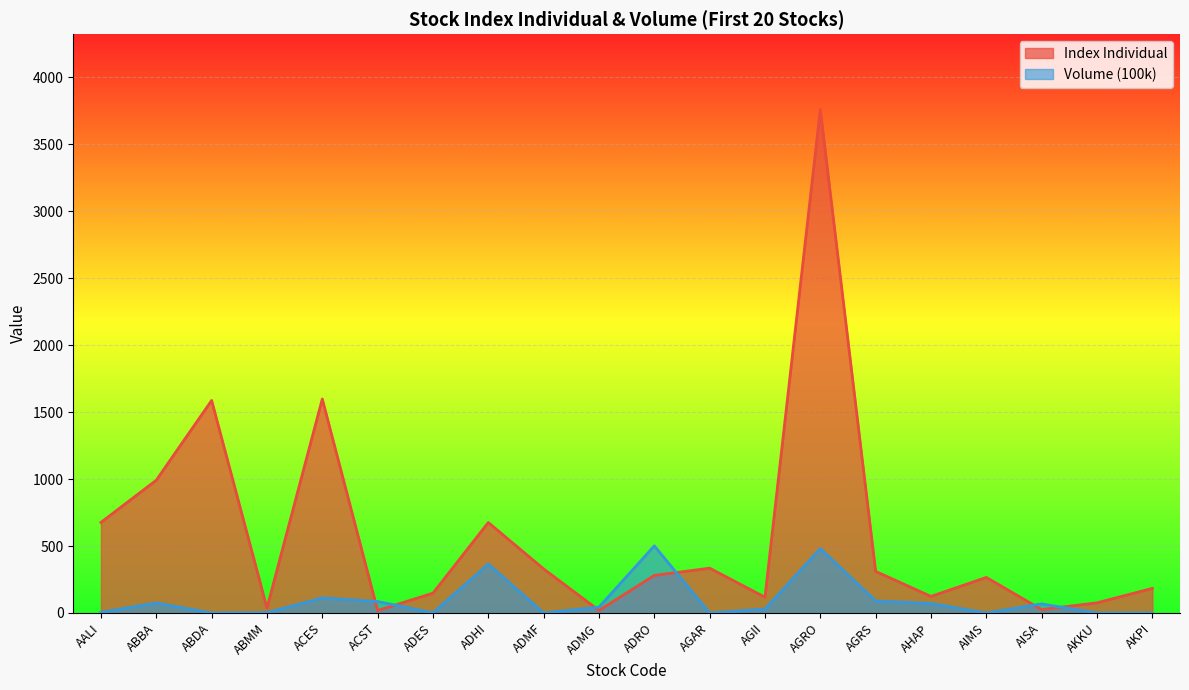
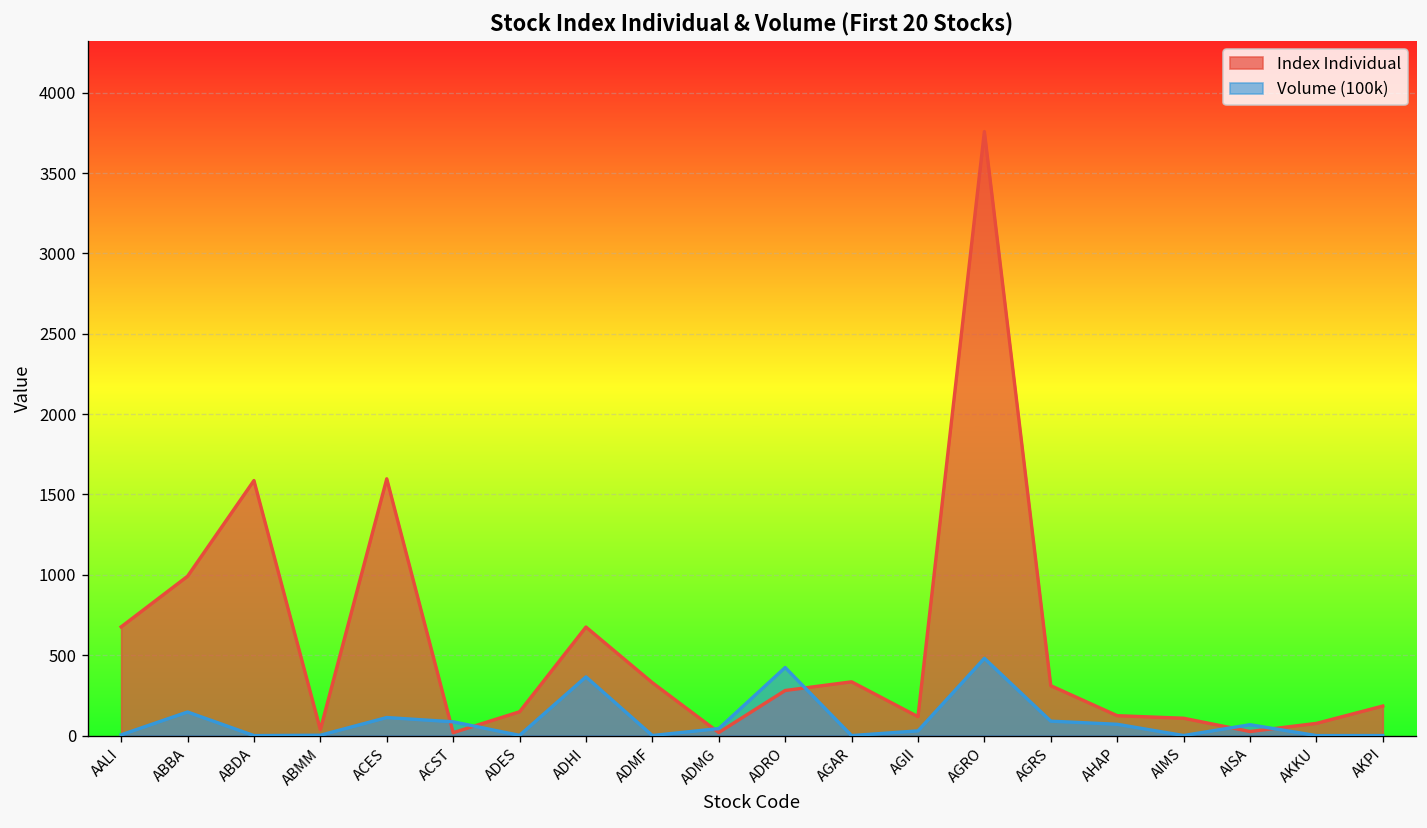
Volume (100k), ABBA: 70 -> 150
Volume (100k), ADRO: 500 -> 420
Index Individual, AIMS: 270 -> 110
